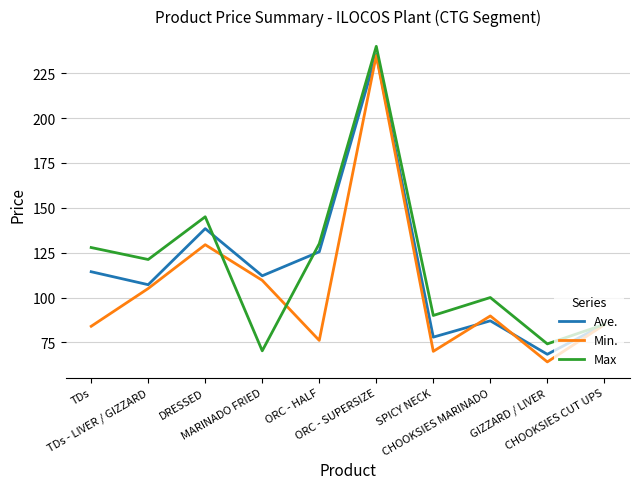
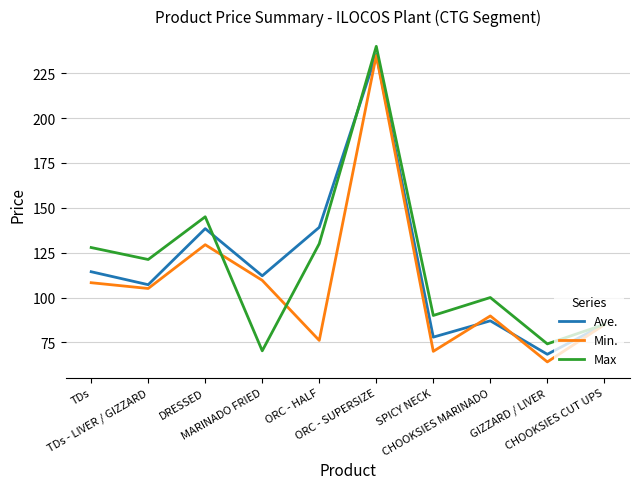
Min., TDs: 84 -> 108
Ave., ORC - HALF: 125 -> 139
